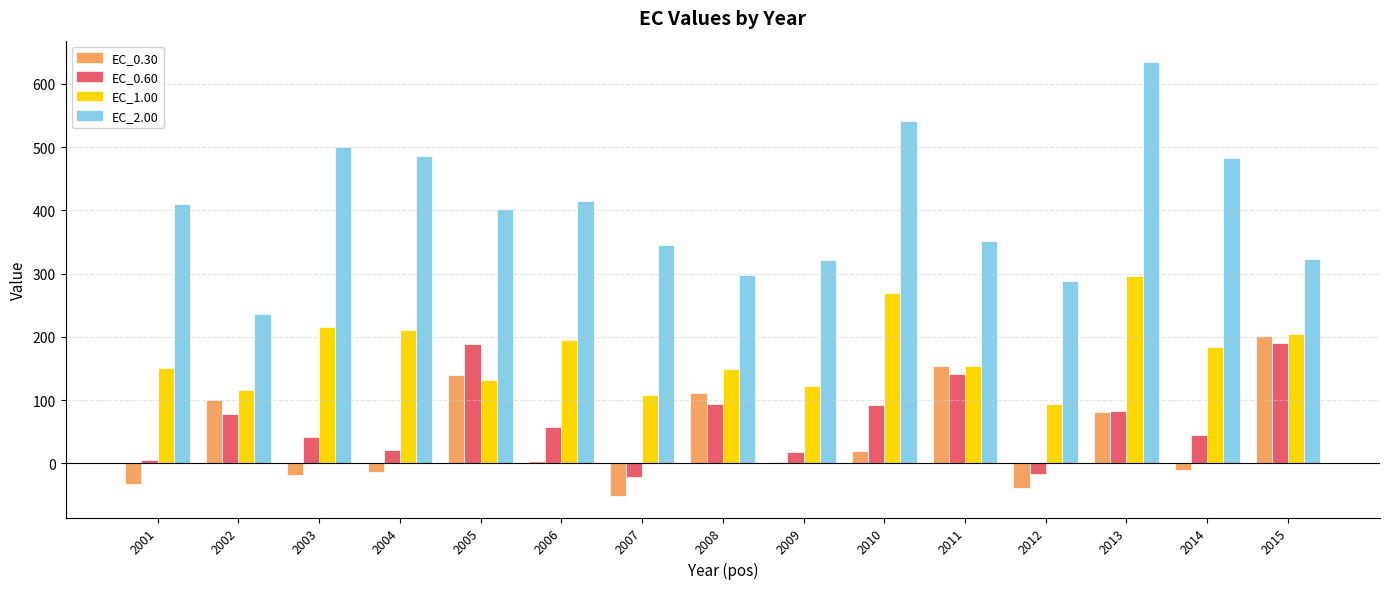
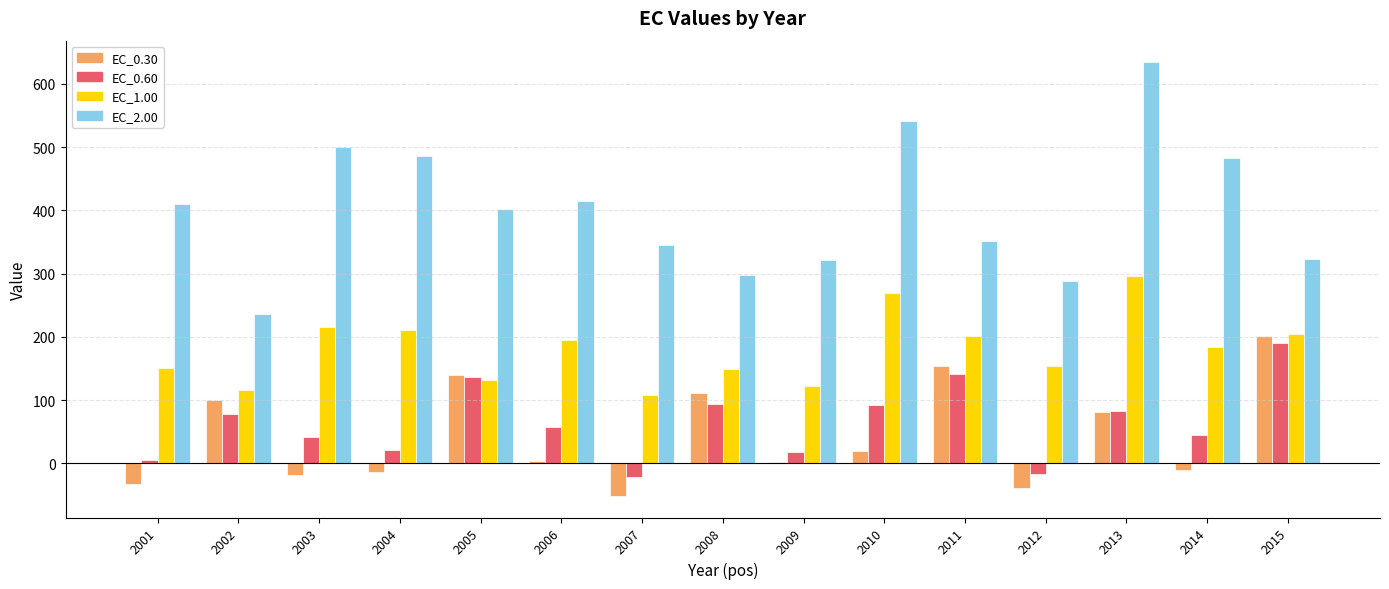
EC_0.60, 2005: 190 -> 140
EC_1.00, 2011: 150 -> 200
EC_1.00, 2012: 90 -> 150
